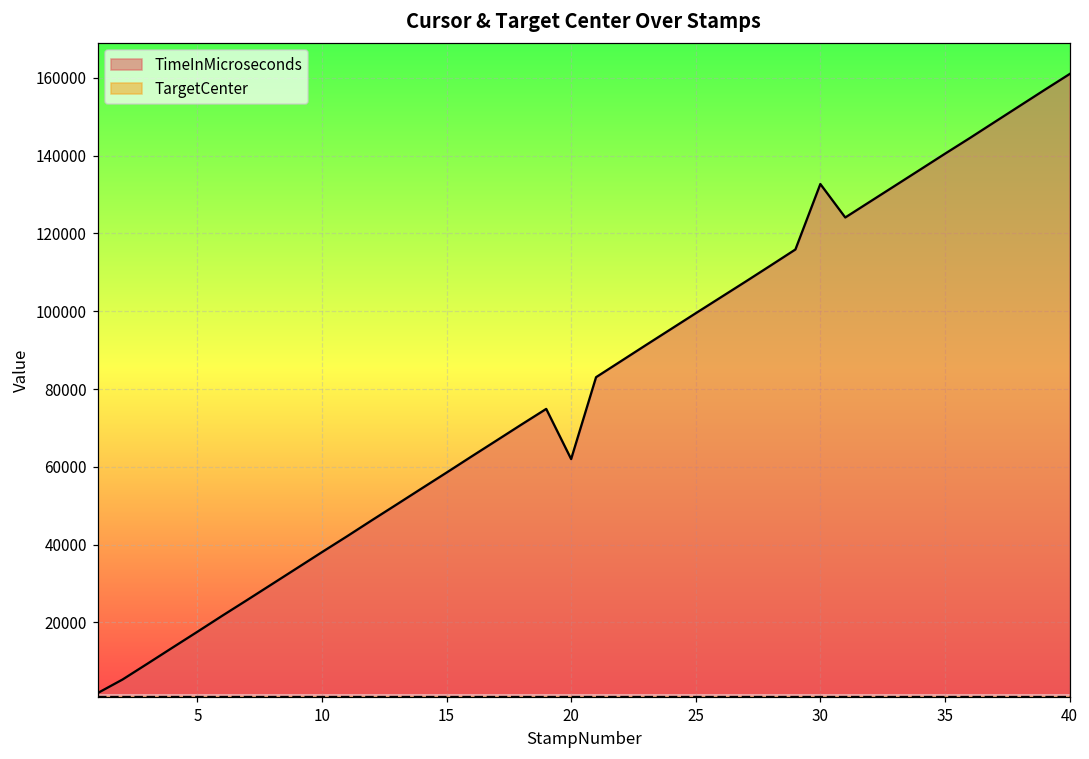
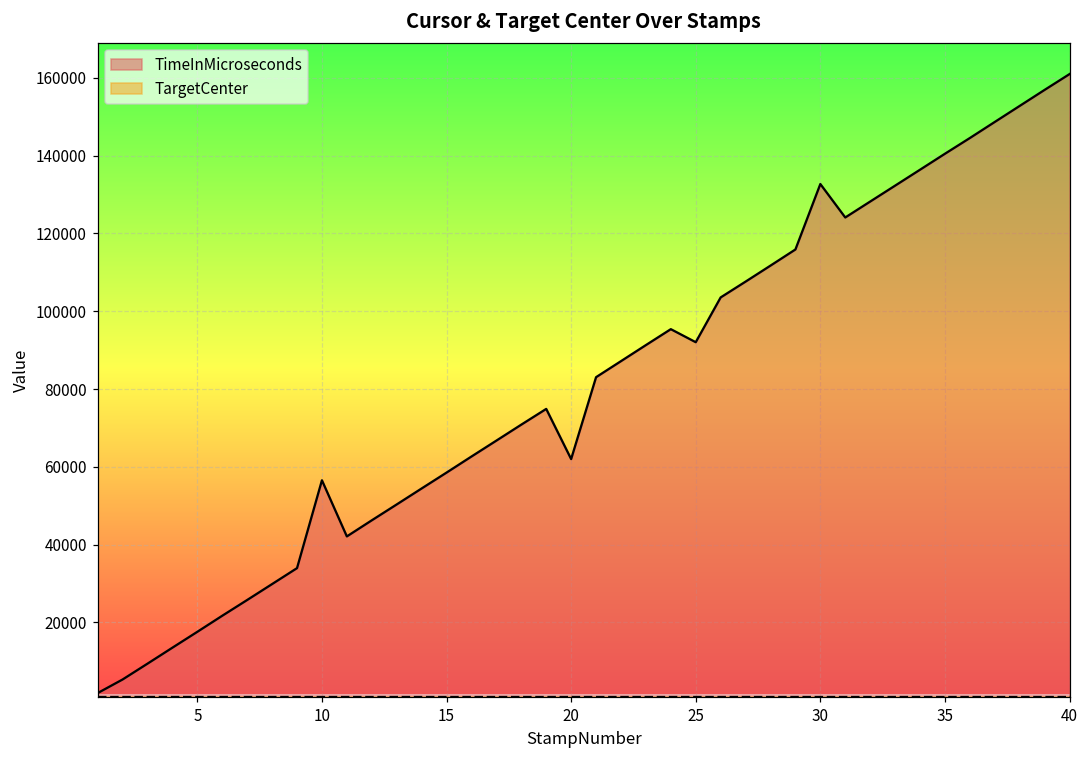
TimeInMicroseconds, 10: 38000 -> 57000
TimeInMicroseconds, 25: 99000 -> 92000
